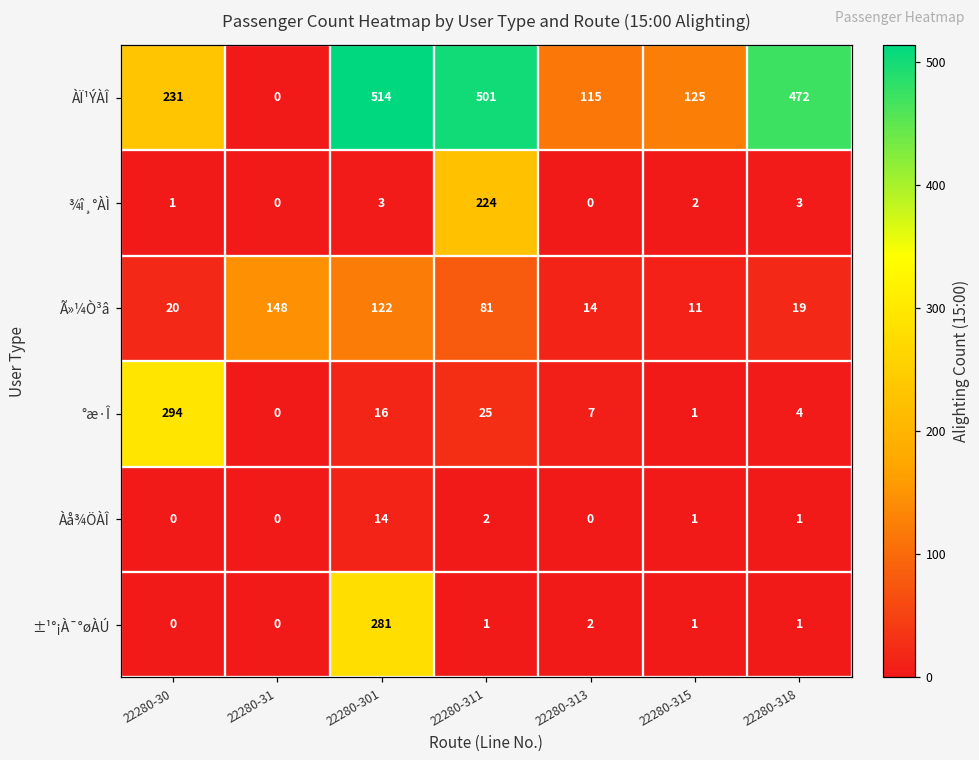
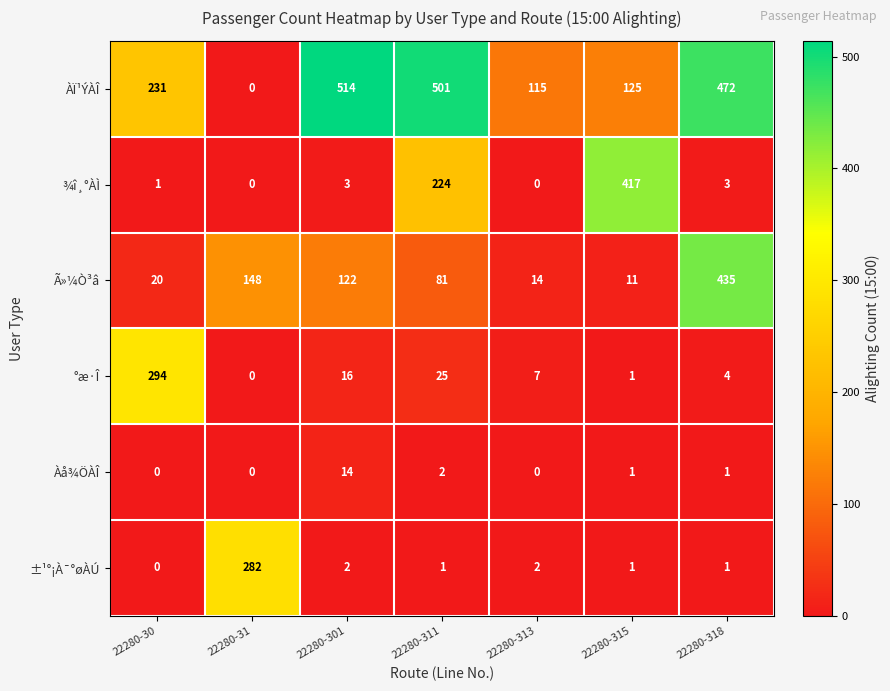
¾î¸°ÀÌ, 22280-315: 2 -> 417
Ã»¼Ò³â, 22280-318: 19 -> 435
±¹°¡À¯°øÀÚ, 22280-31: 0 -> 282
±¹°¡À¯°øÀÚ, 22280-301: 281 -> 2
